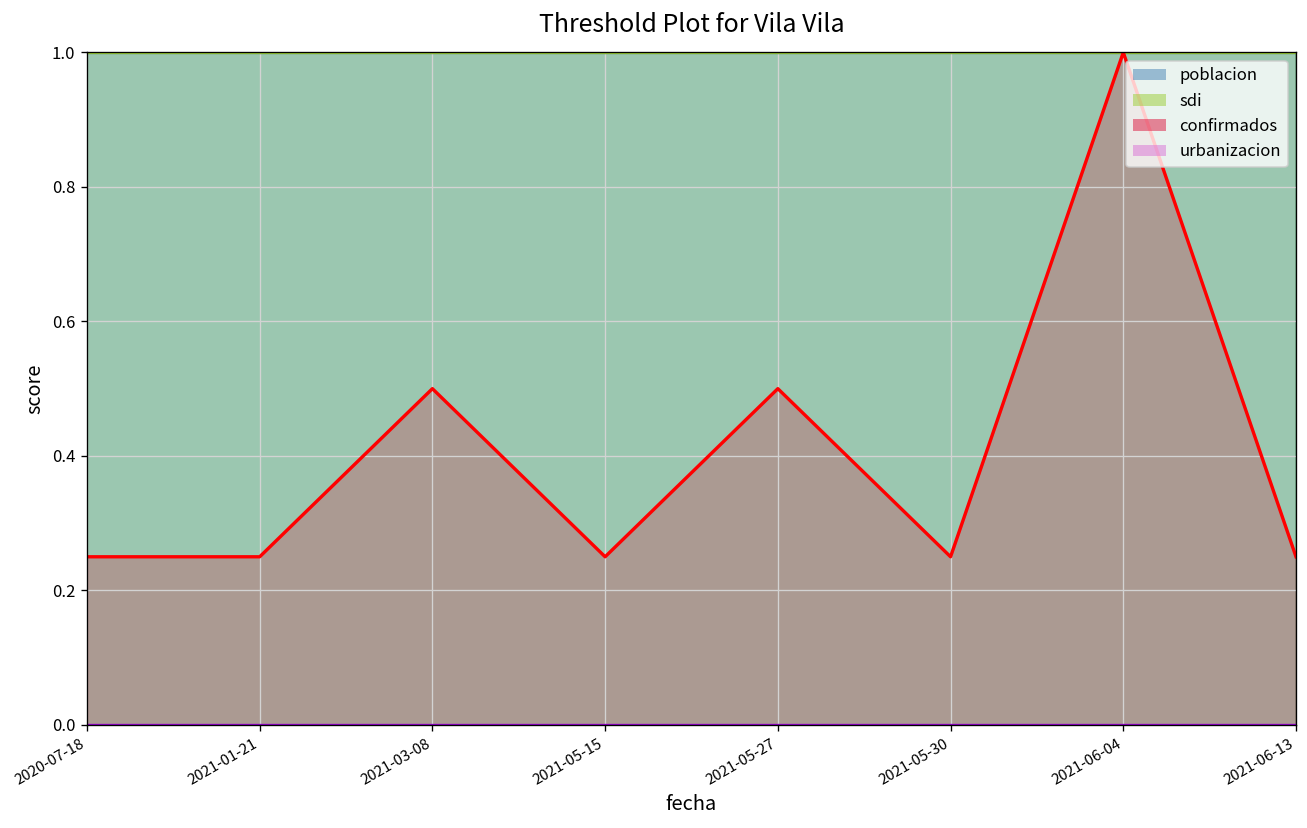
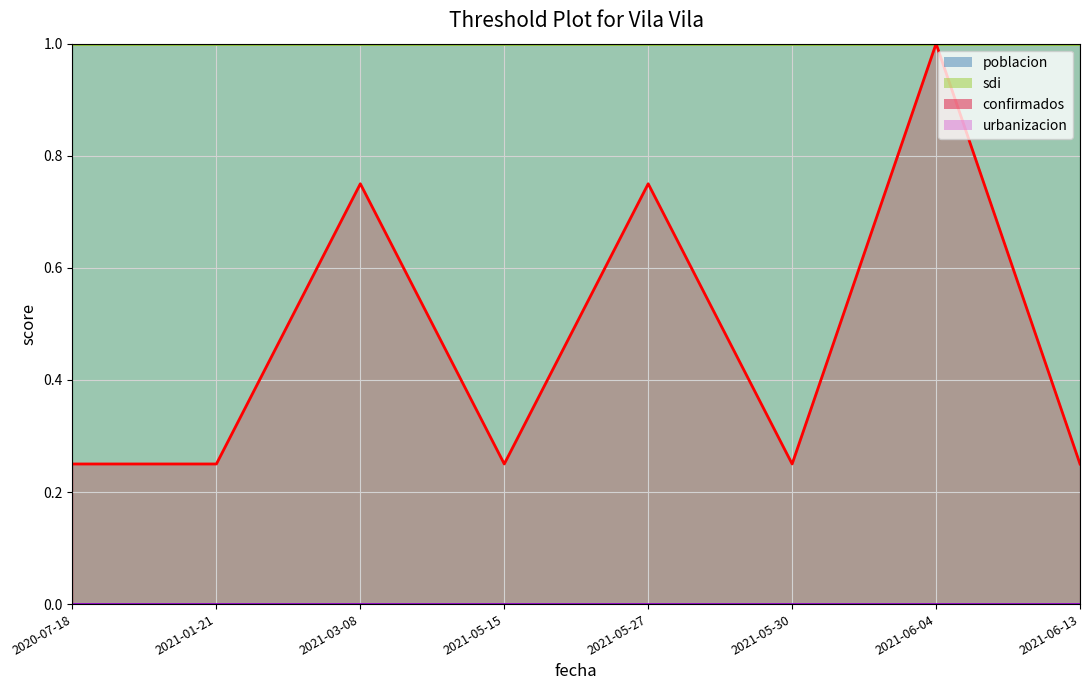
confirmados, 2021-03-08: 0.50 -> 0.75
confirmados, 2021-05-27: 0.50 -> 0.75
